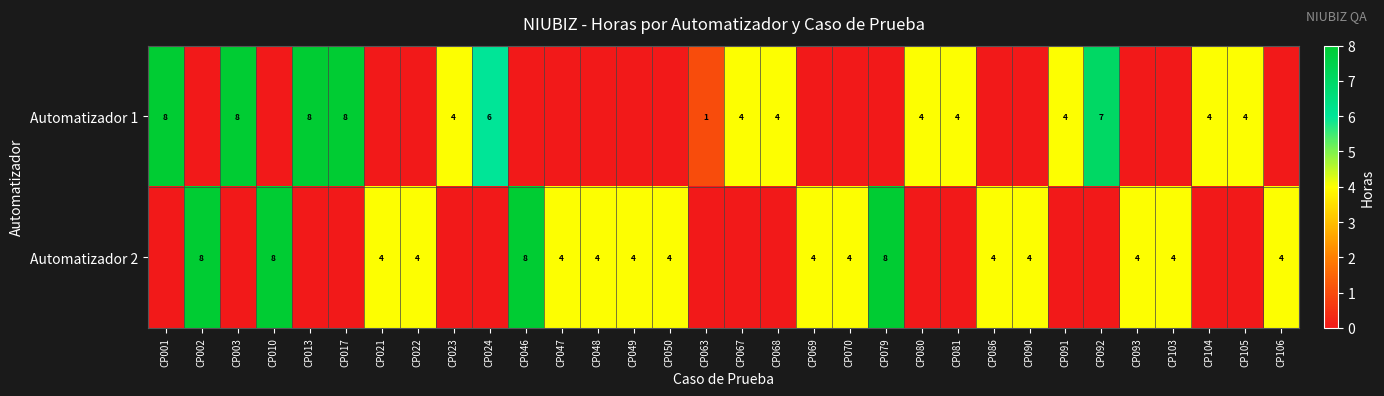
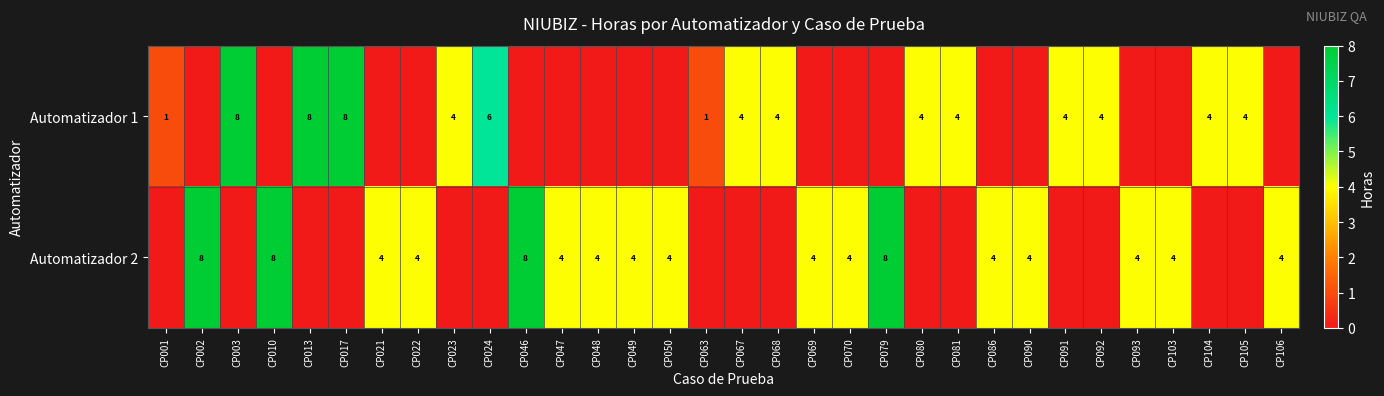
Automatizador 1, CP001: 8 -> 1
Automatizador 1, CP092: 7 -> 4
